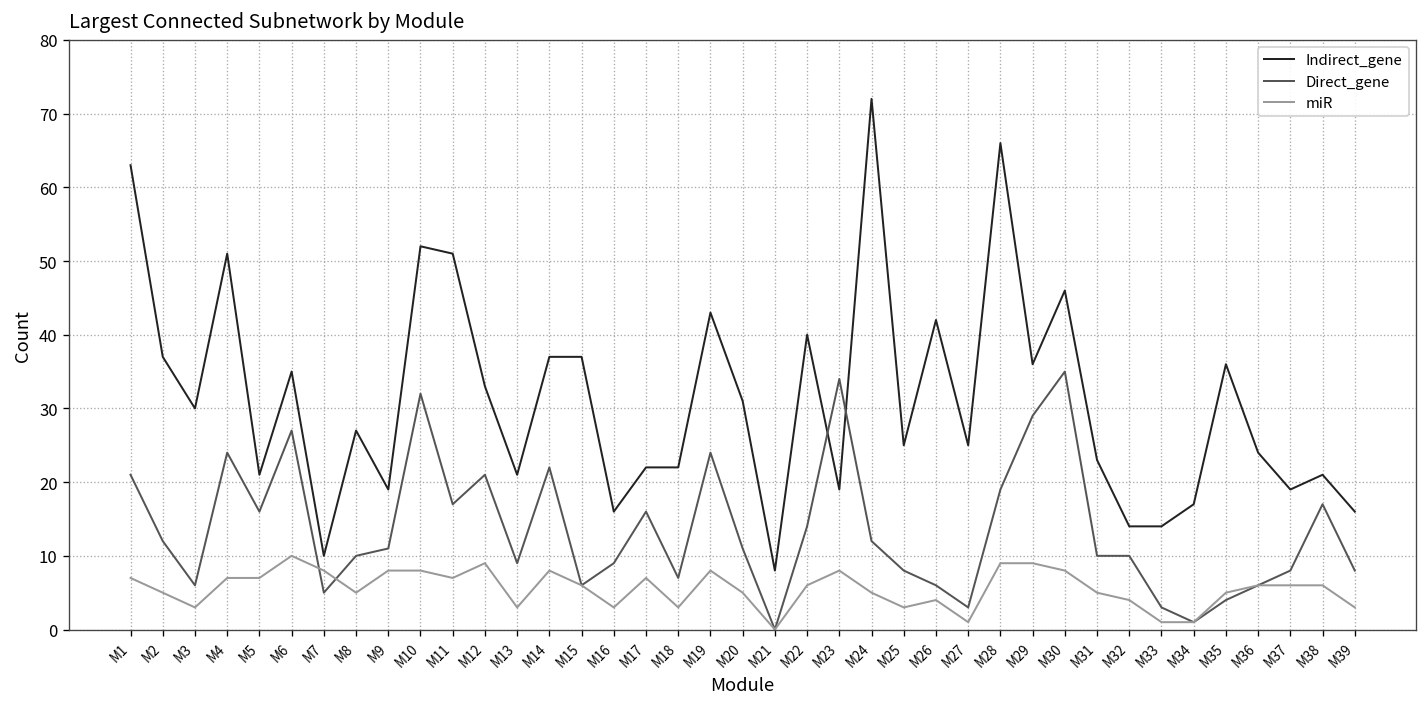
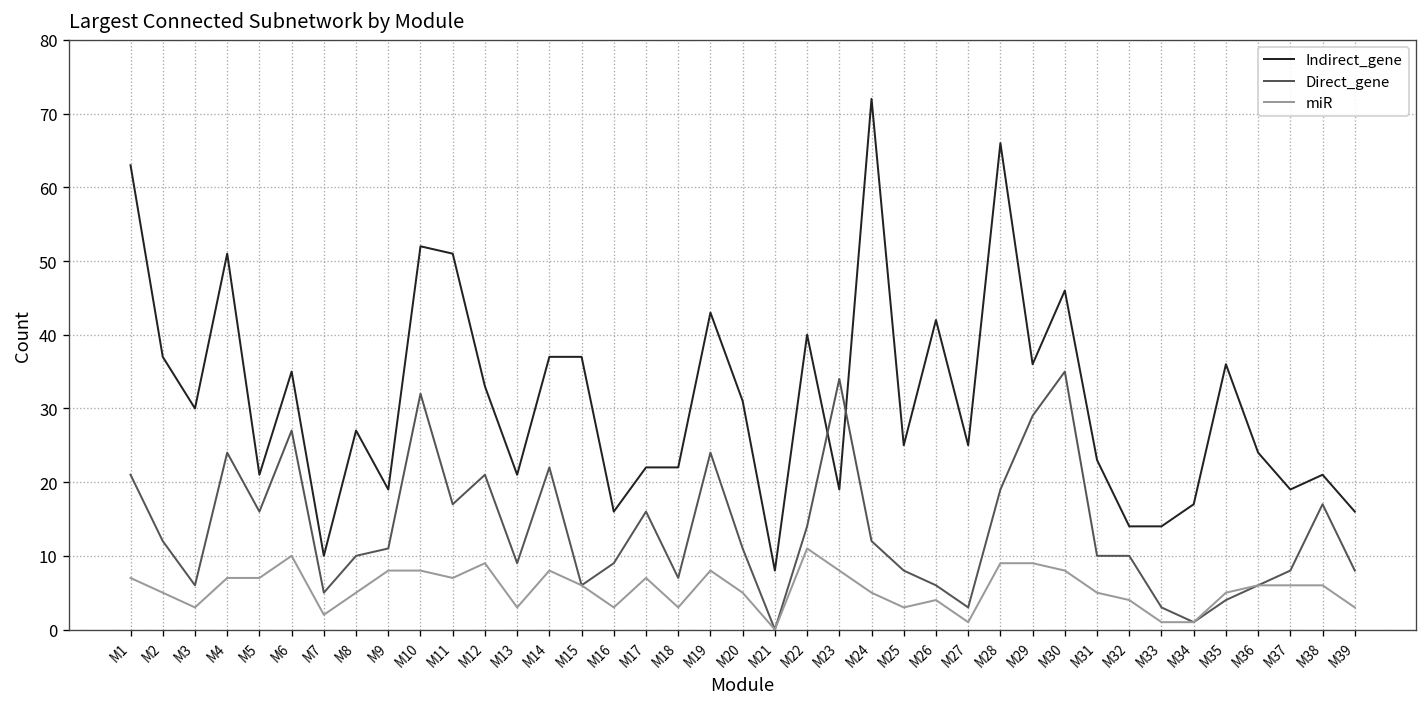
miR, M7: 8 -> 2
miR, M22: 6 -> 11
